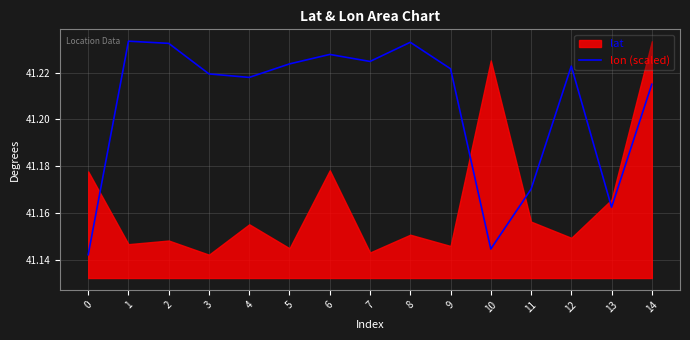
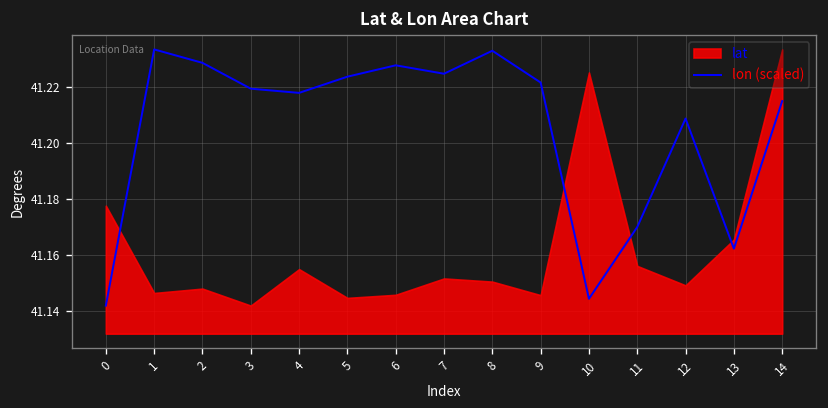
lon (scaled), 2: 41.233 -> 41.229
lat, 6: 41.178 -> 41.146
lat, 7: 41.143 -> 41.152
lon (scaled), 12: 41.223 -> 41.209
